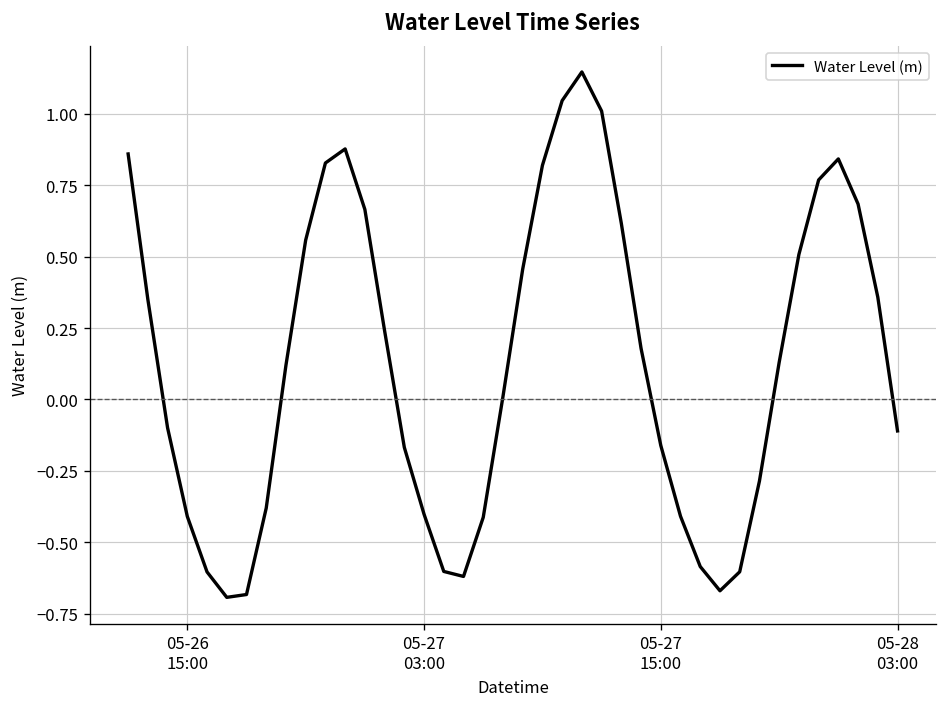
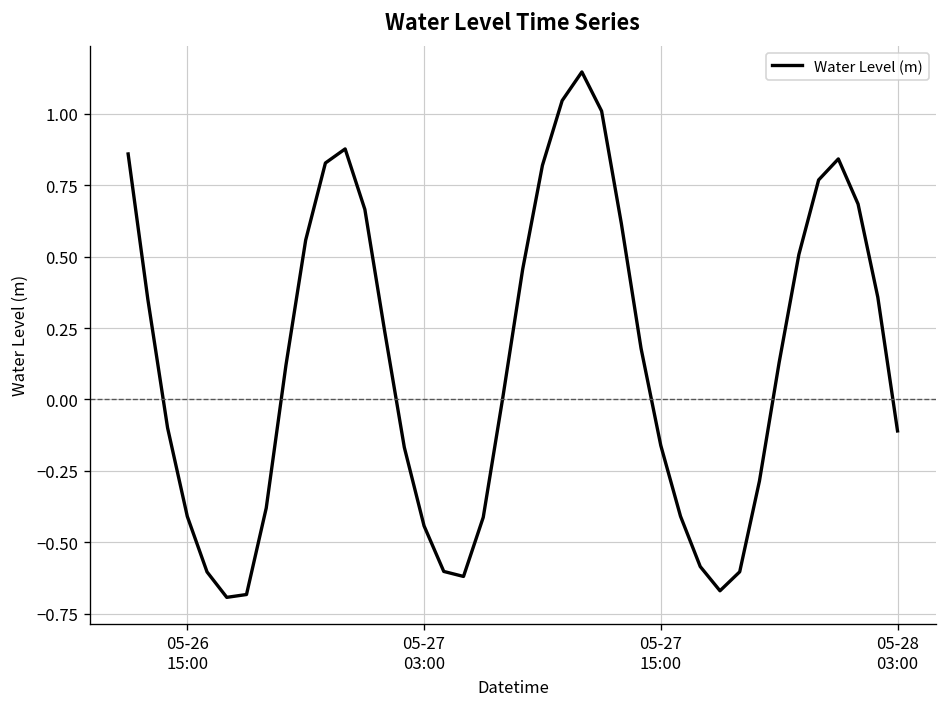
05-27 03:00: -0.40 -> -0.44
